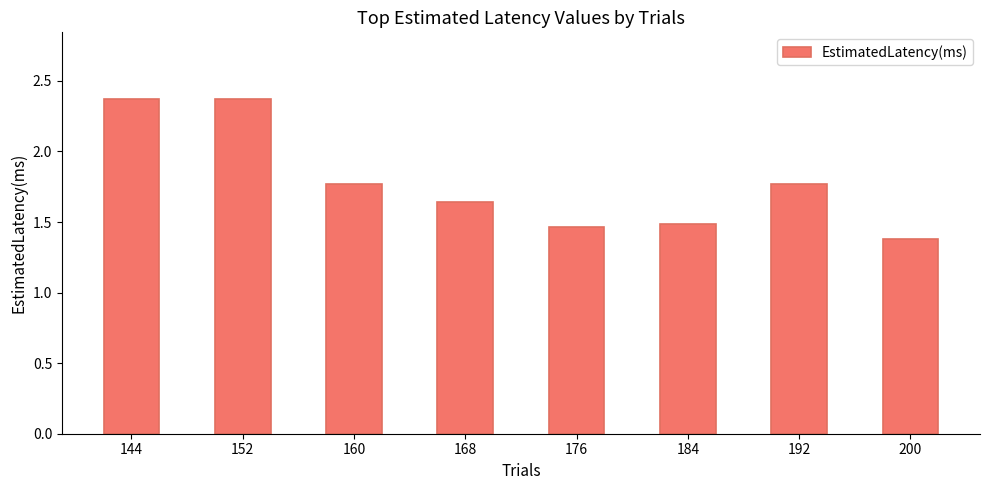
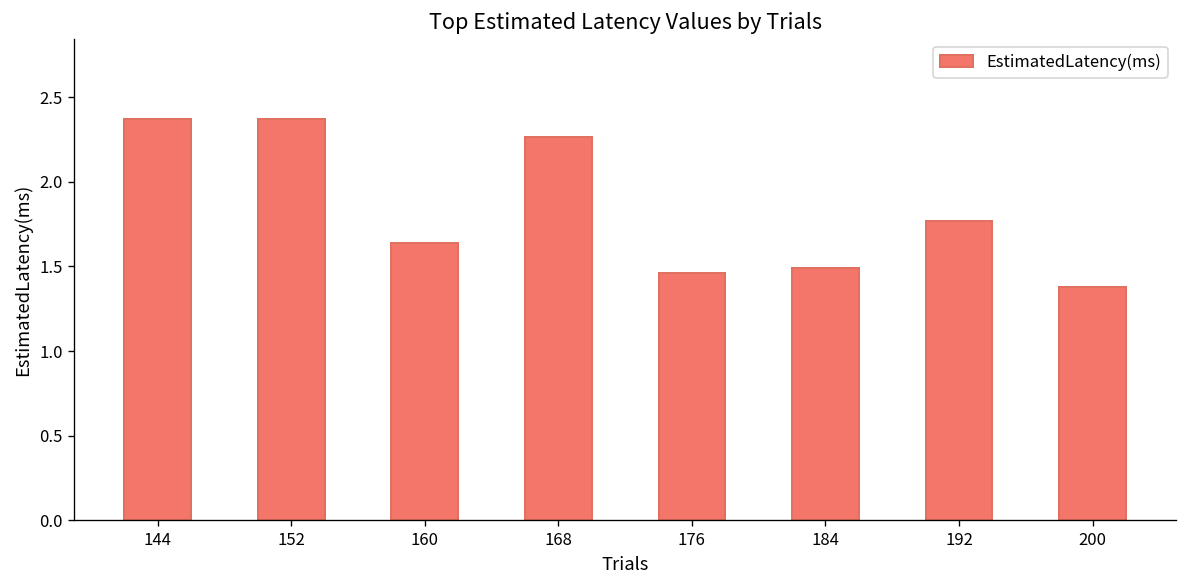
160: 1.77 -> 1.64
168: 1.64 -> 2.27
